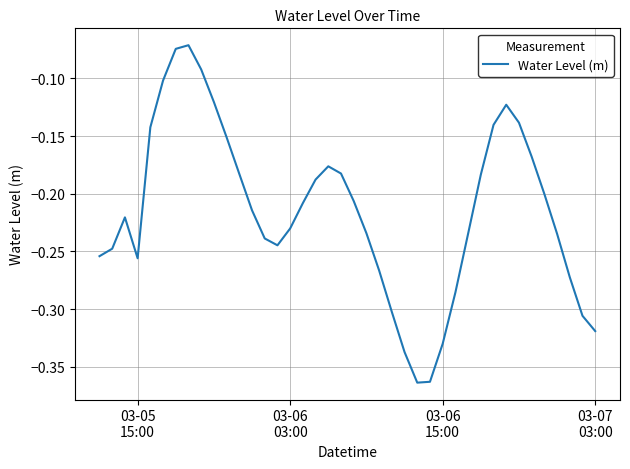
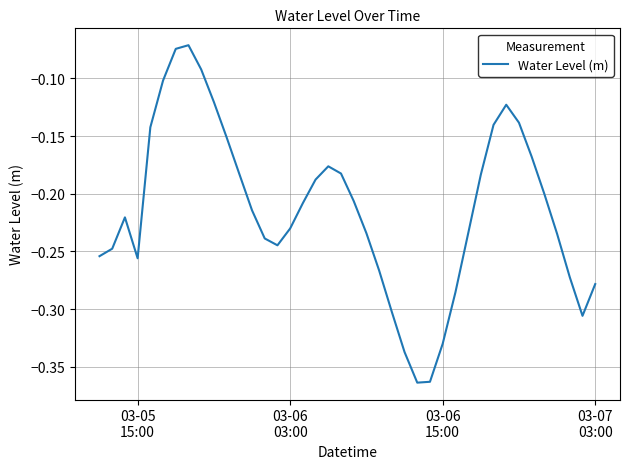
03-07 03:00: -0.319 -> -0.278
